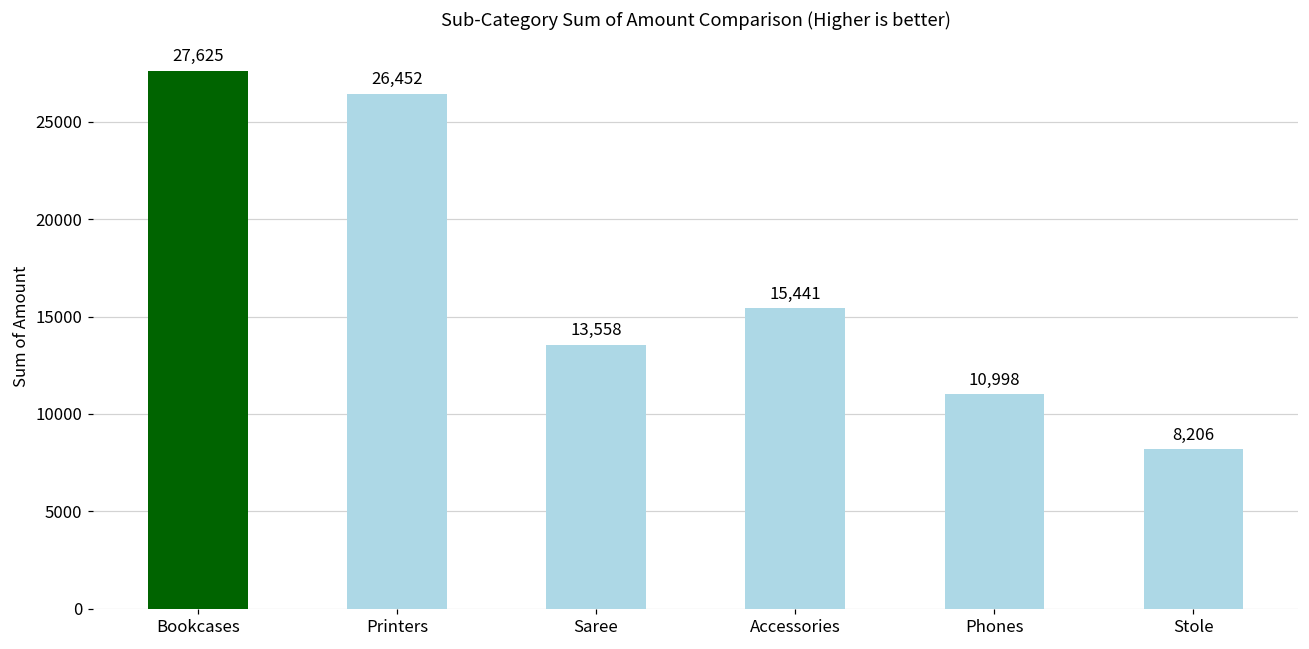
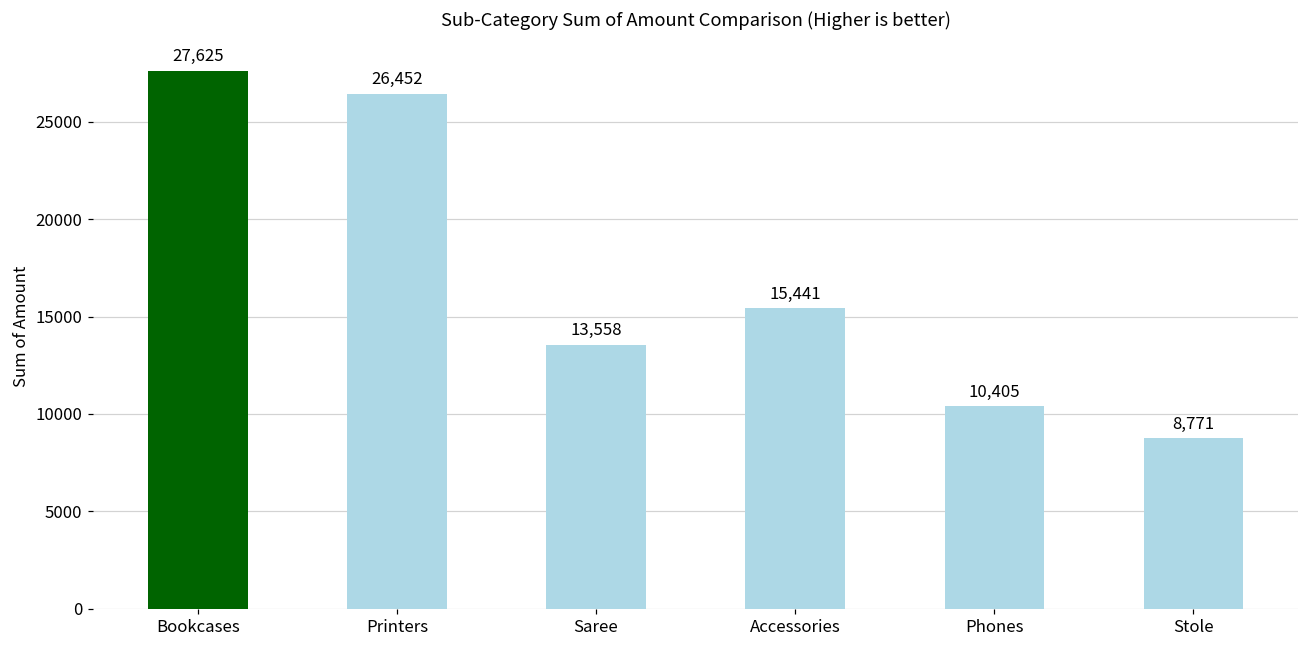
Phones: 10,998 -> 10,405
Stole: 8,206 -> 8,771
